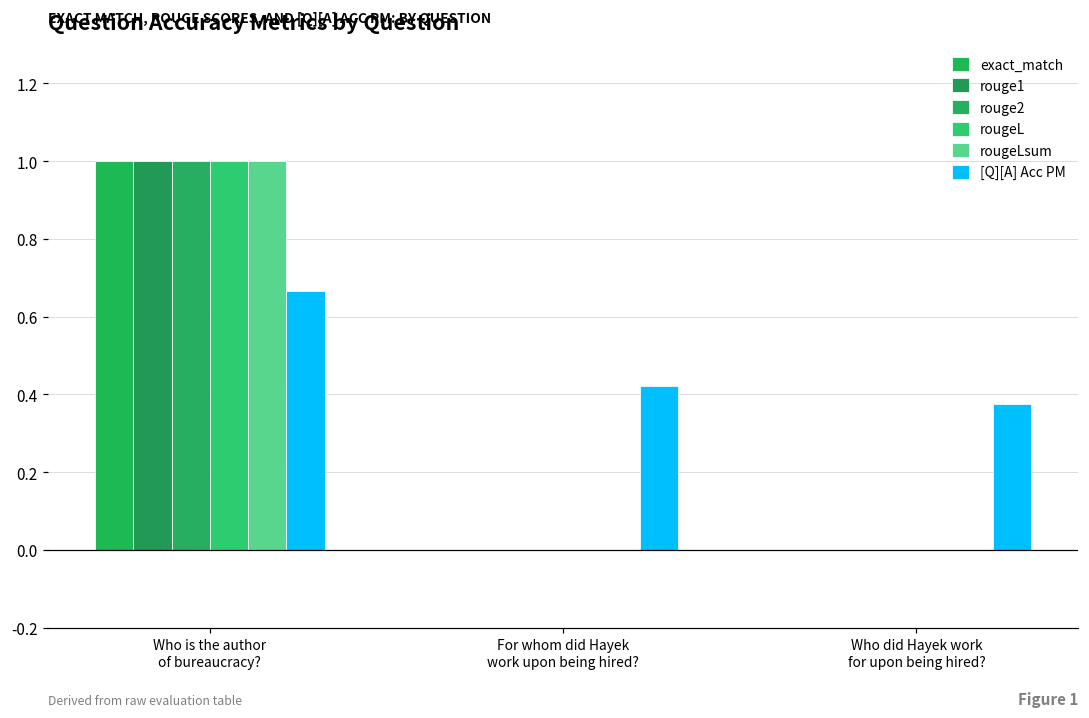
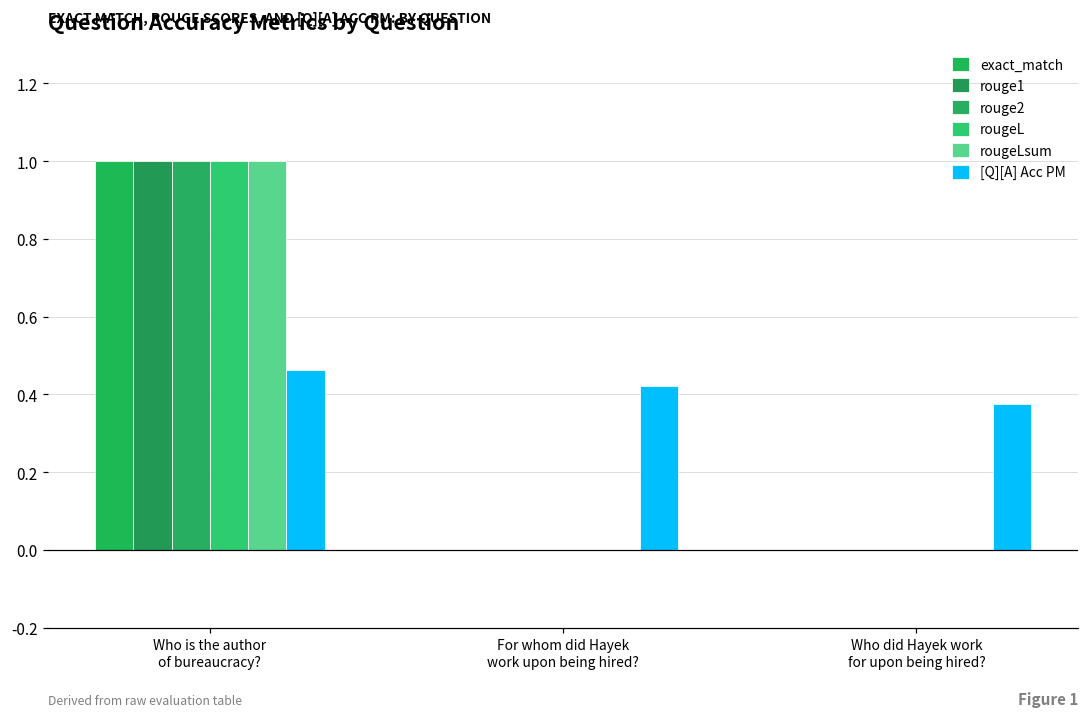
[Q][A] Acc PM, Who is the author of bureaucracy?: 0.67 -> 0.46
